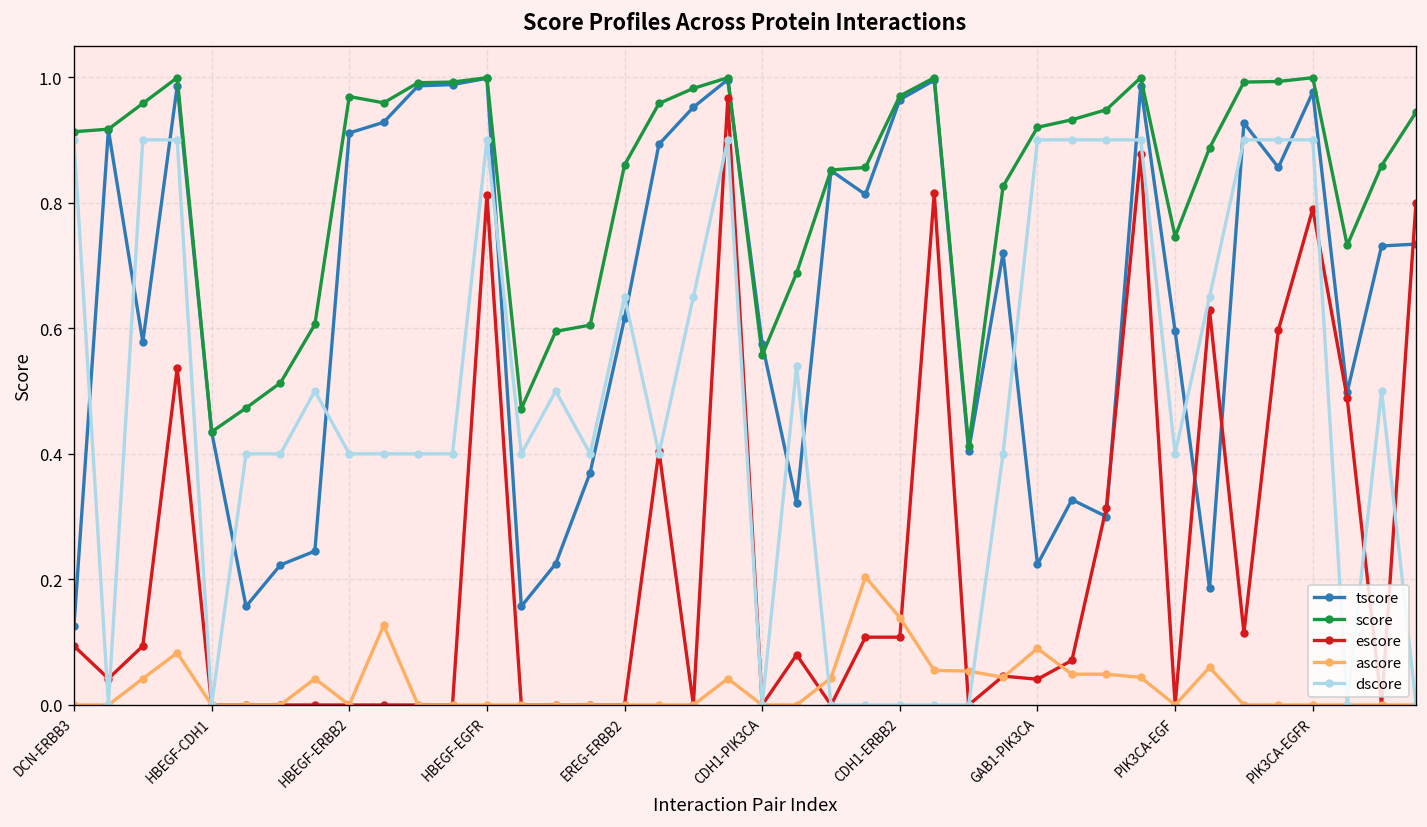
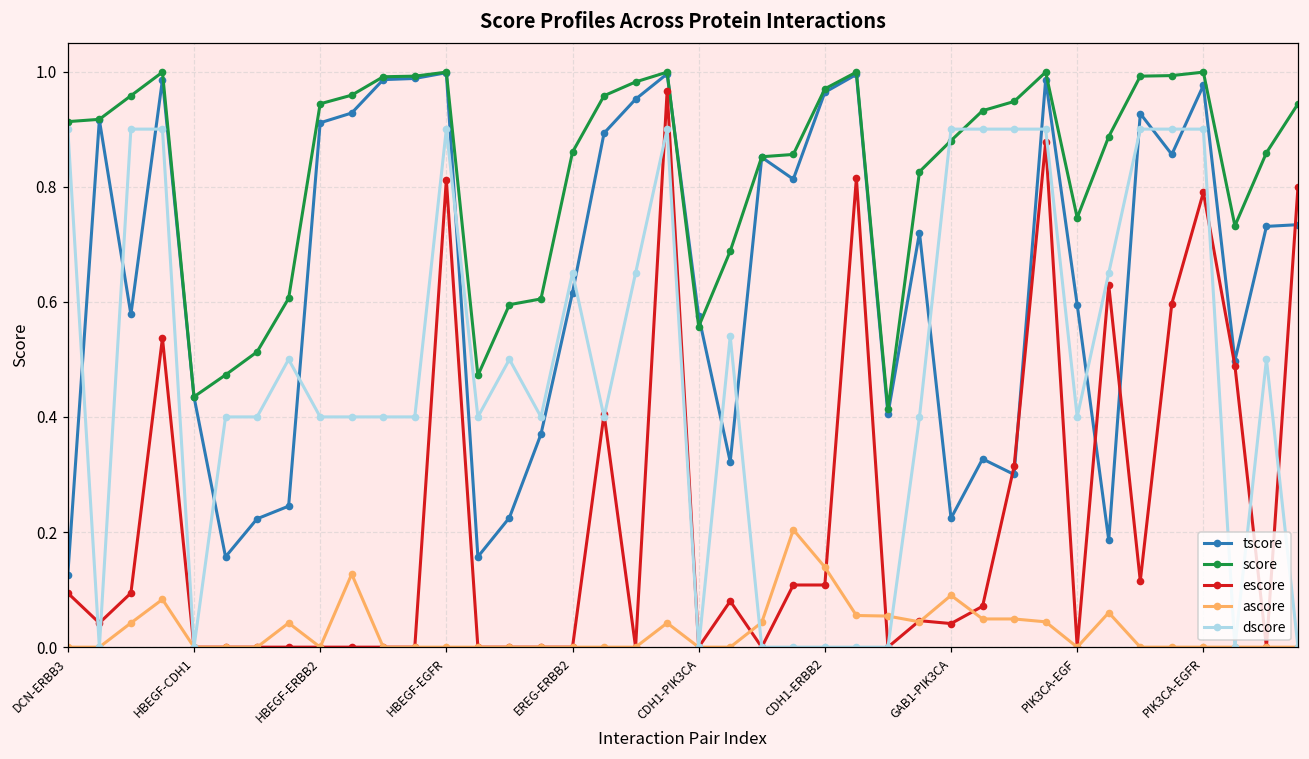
score, HBEGF-ERBB2: 0.97 -> 0.94
score, GAB1-PIK3CA: 0.92 -> 0.88
